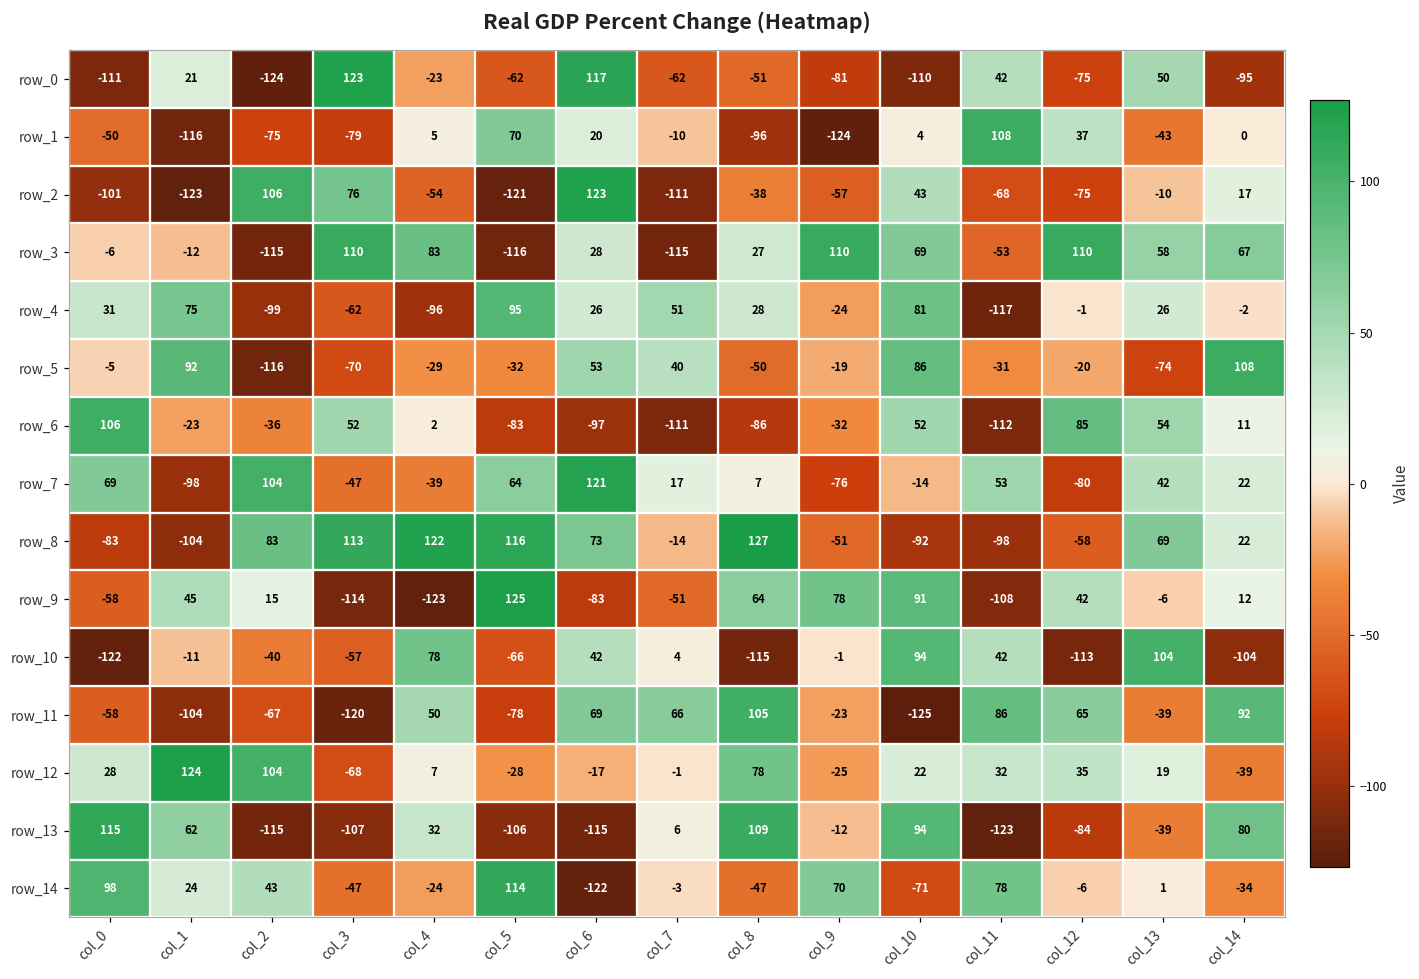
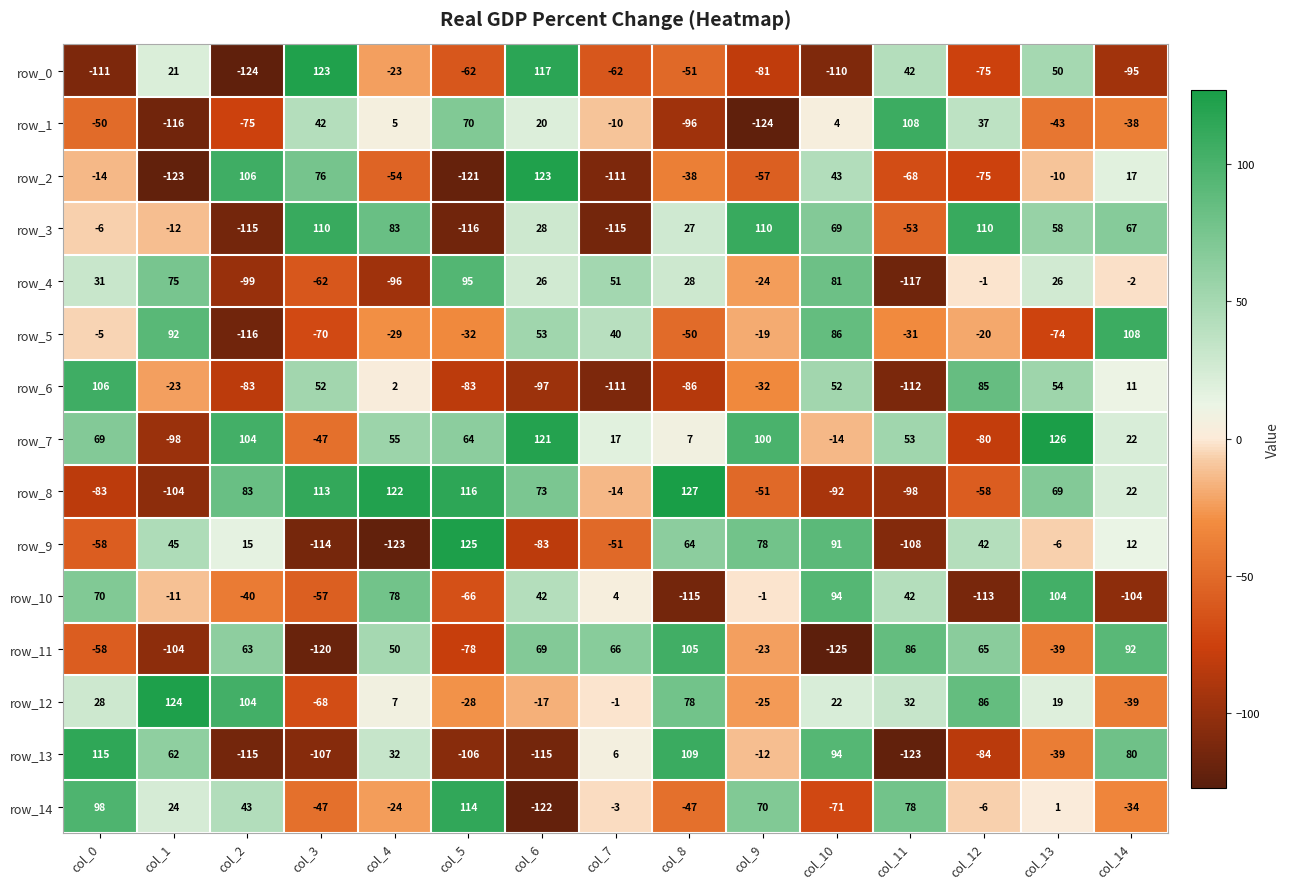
row_1, col_3: -79 -> 42
row_1, col_14: 0 -> -38
row_2, col_0: -101 -> -14
row_6, col_2: -36 -> -83
row_7, col_4: -39 -> 55
row_7, col_9: -76 -> 100
row_7, col_13: 42 -> 126
row_10, col_0: -122 -> 70
row_11, col_2: -67 -> 63
row_12, col_12: 35 -> 86
